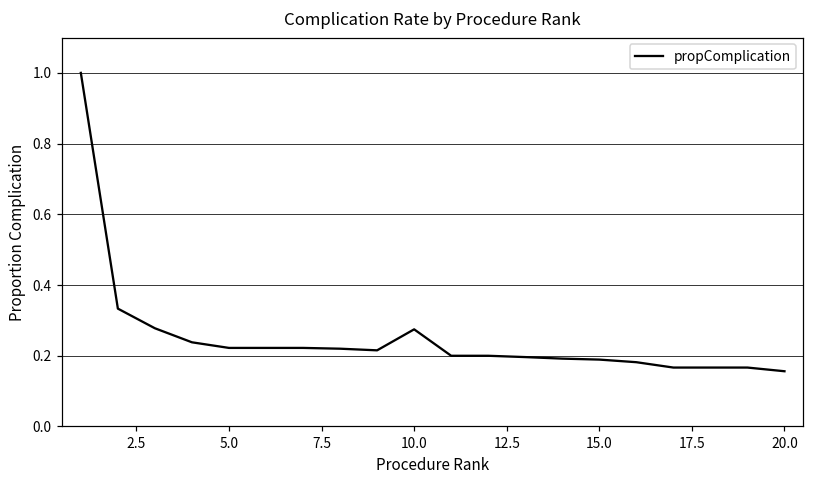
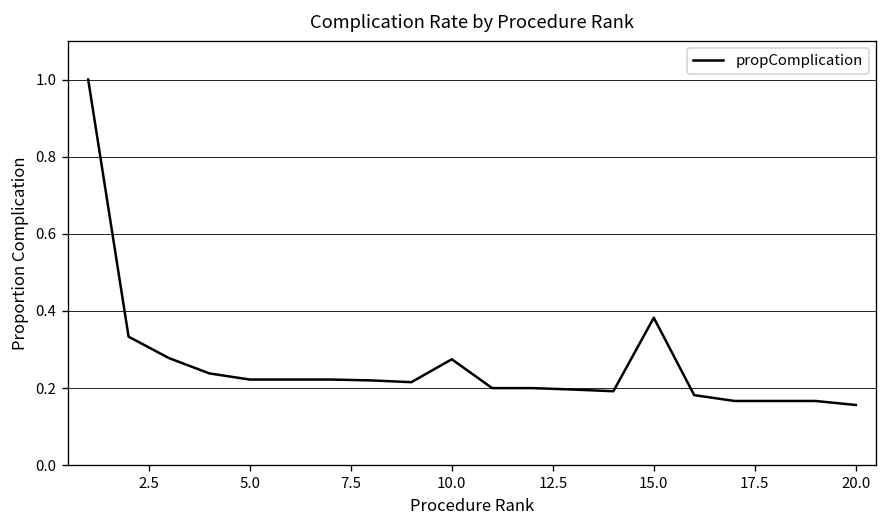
15.0: 0.19 -> 0.38
